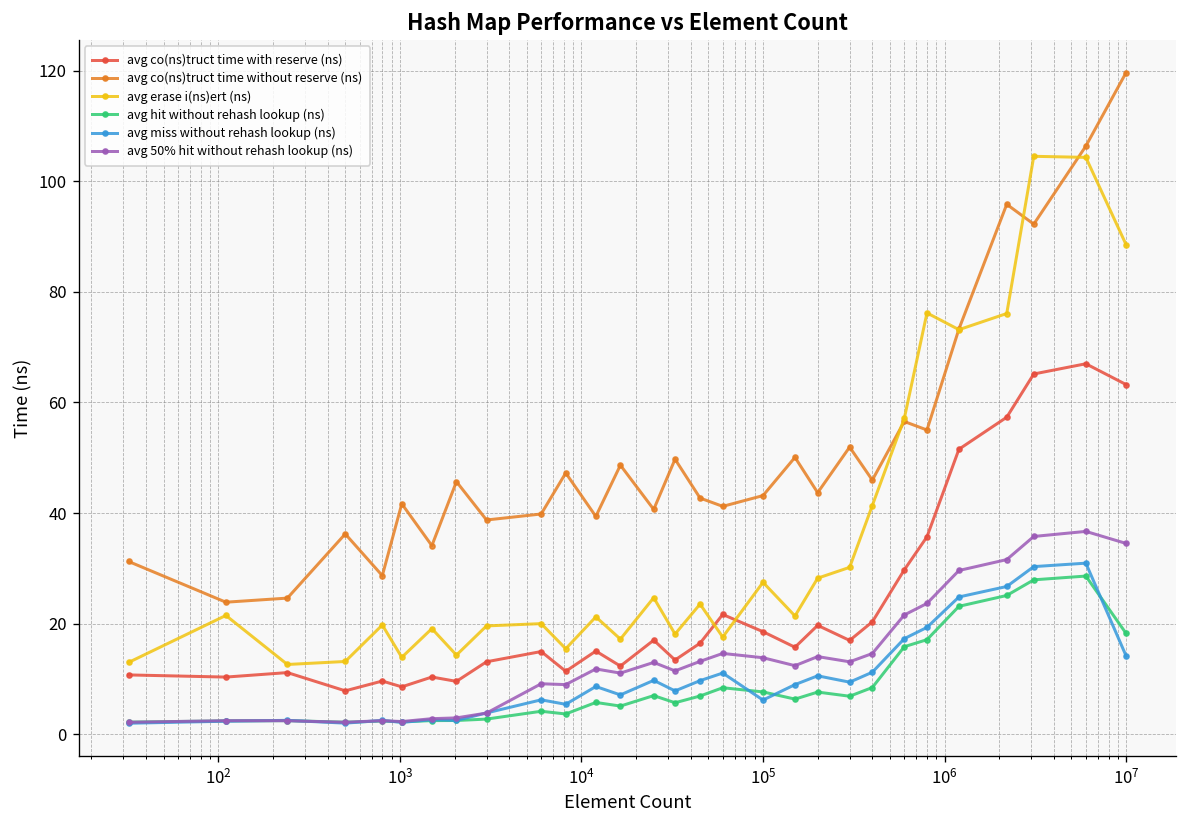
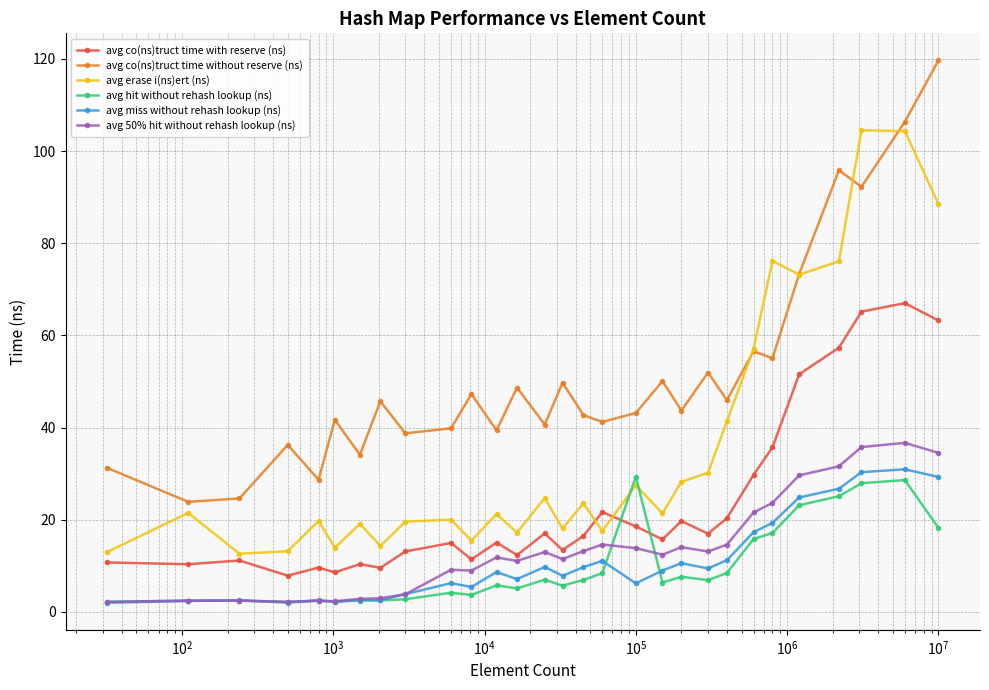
avg hit without rehash lookup (ns), 10^5: 8 -> 29
avg miss without rehash lookup (ns), 10^7: 14 -> 29
